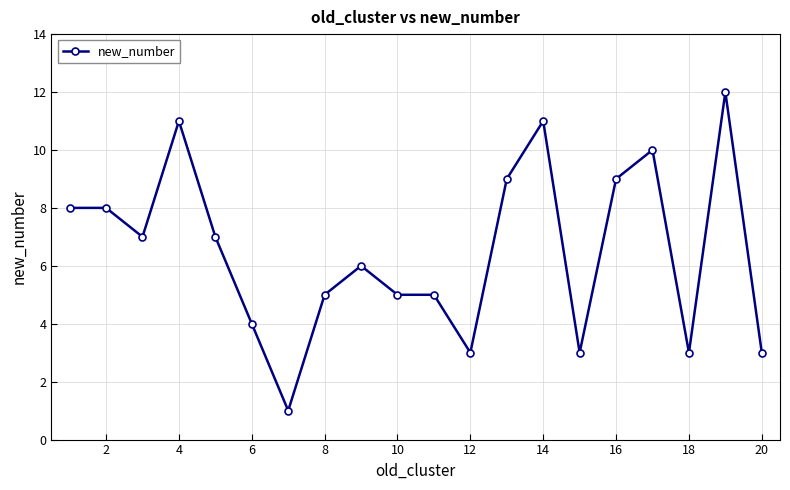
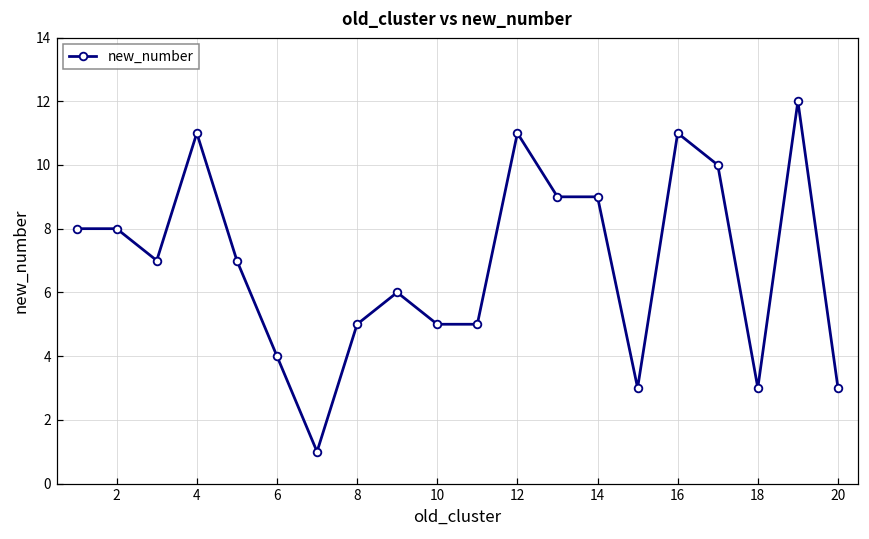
12: 3 -> 11
14: 11 -> 9
16: 9 -> 11
